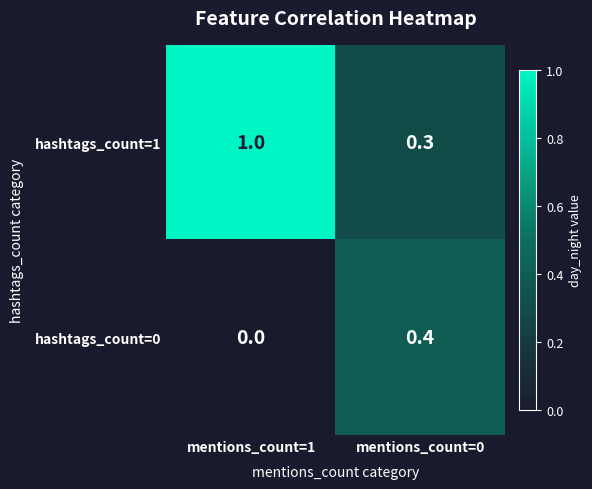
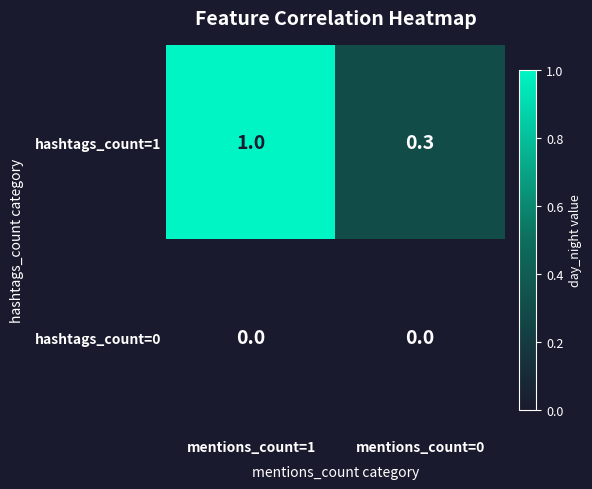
hashtags_count=0, mentions_count=0: 0.4 -> 0.0
